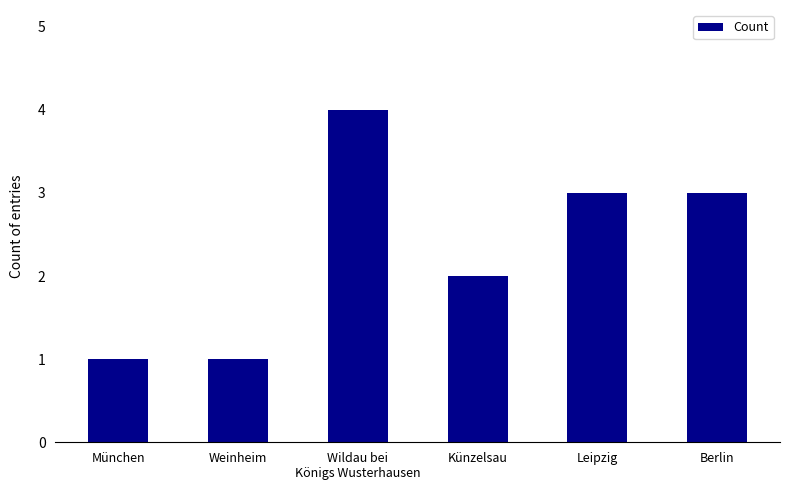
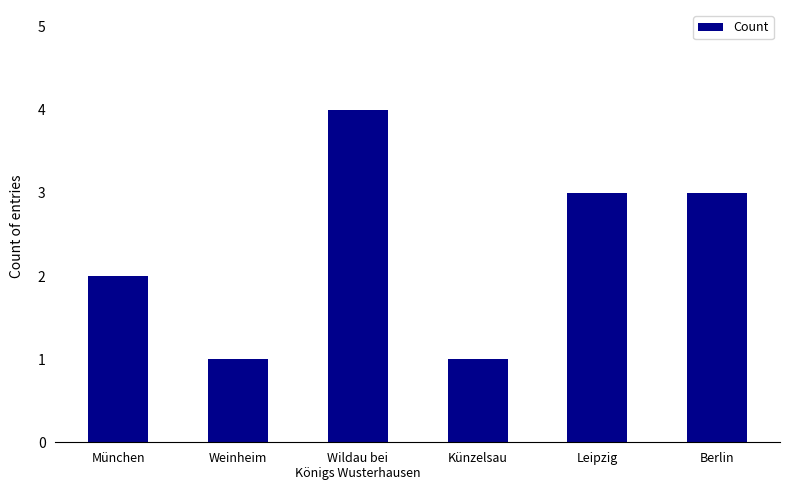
München: 1 -> 2
Künzelsau: 2 -> 1
